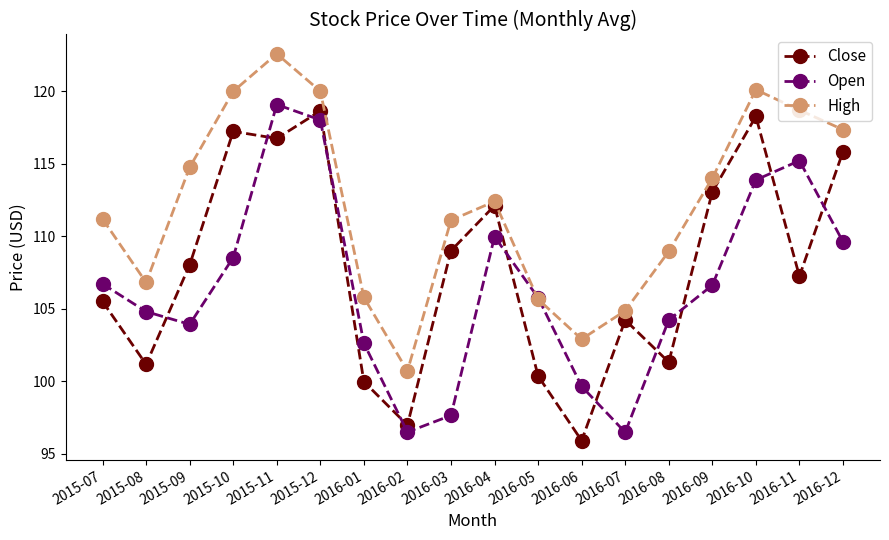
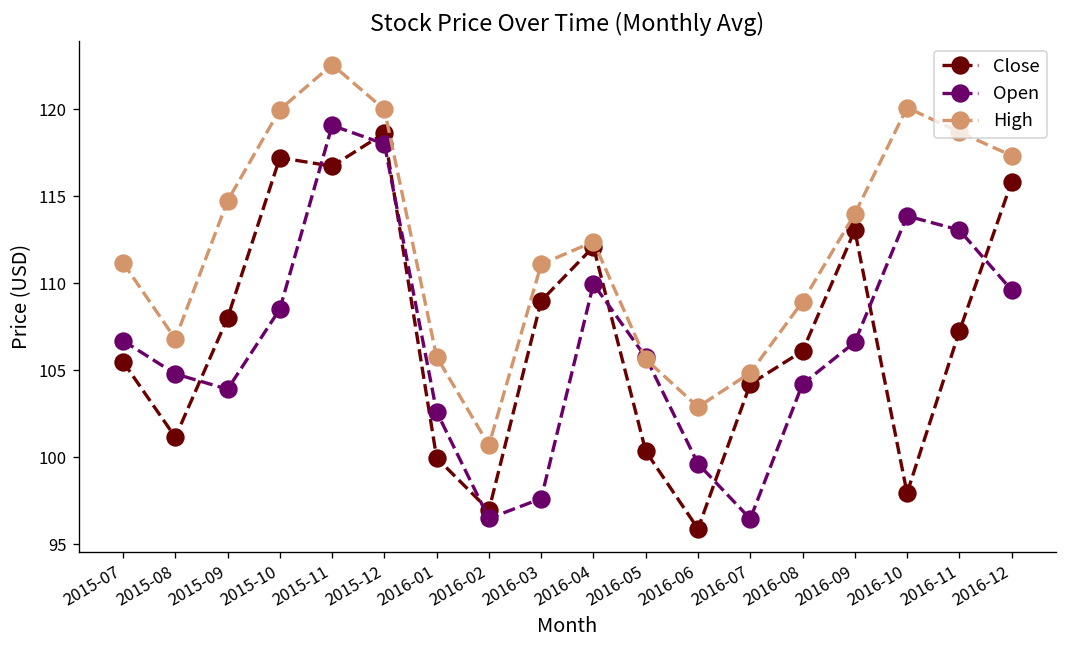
Close, 2016-08: 101.3 -> 106.1
Close, 2016-10: 118.3 -> 97.9
Open, 2016-11: 115.2 -> 113.1
